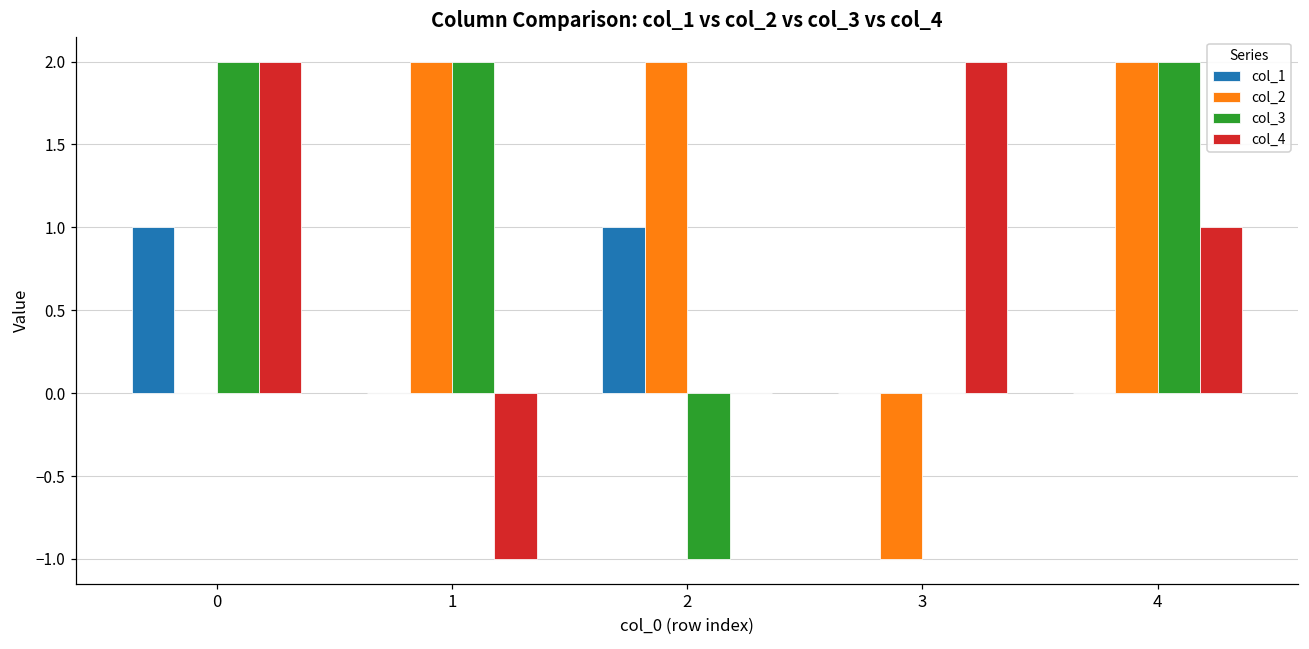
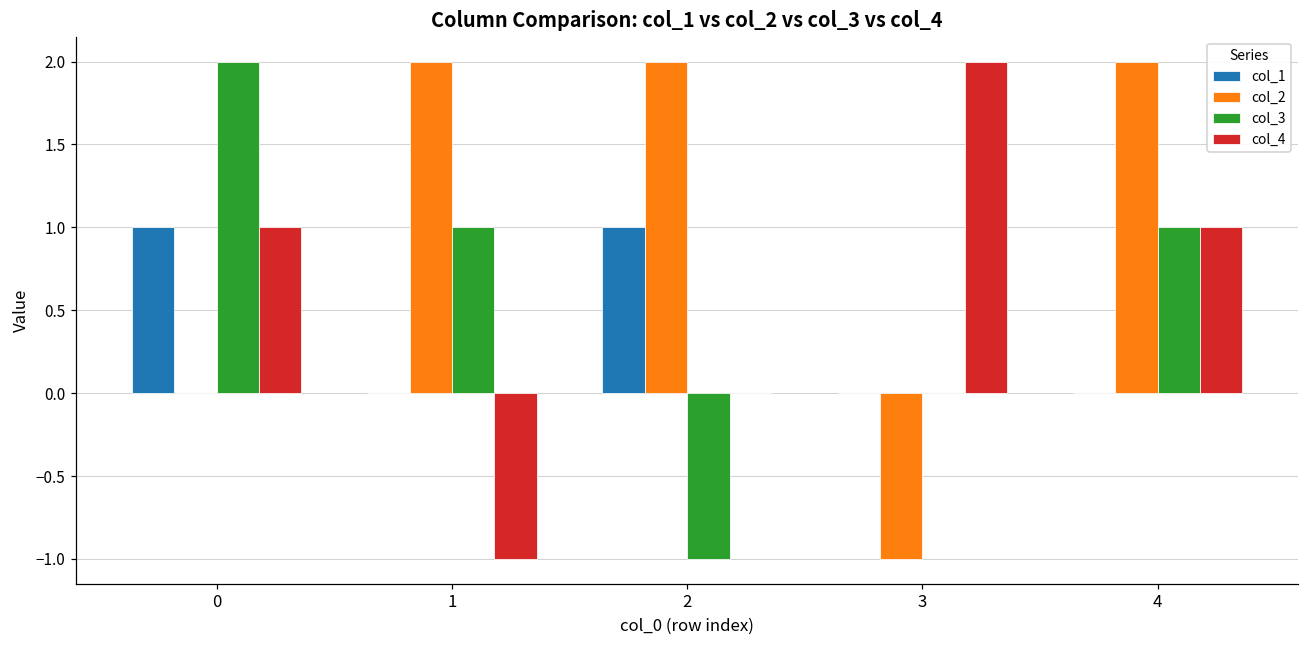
col_4, 0: 2 -> 1
col_3, 1: 2 -> 1
col_3, 4: 2 -> 1
